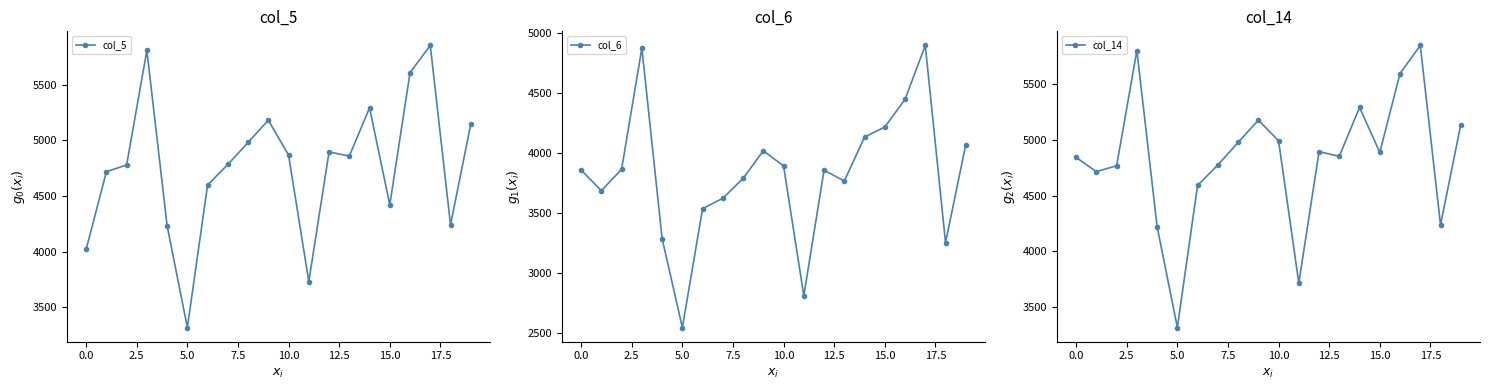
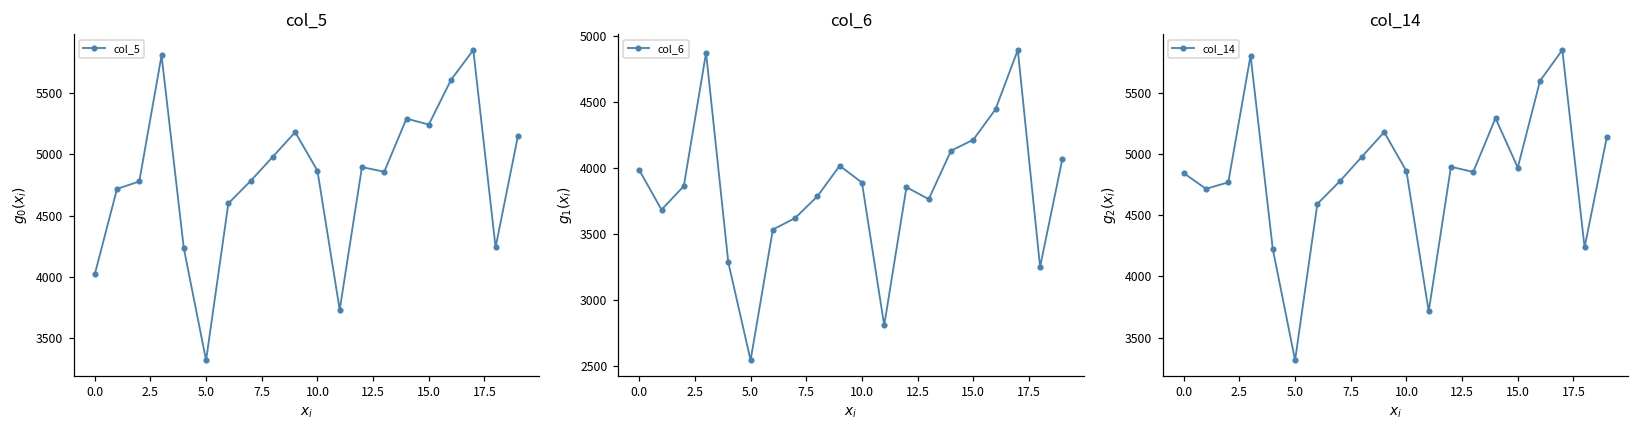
col_5, 15.0: 4420 -> 5240
col_6, 0.0: 3860 -> 3990
col_14, 10.0: 4990 -> 4860
